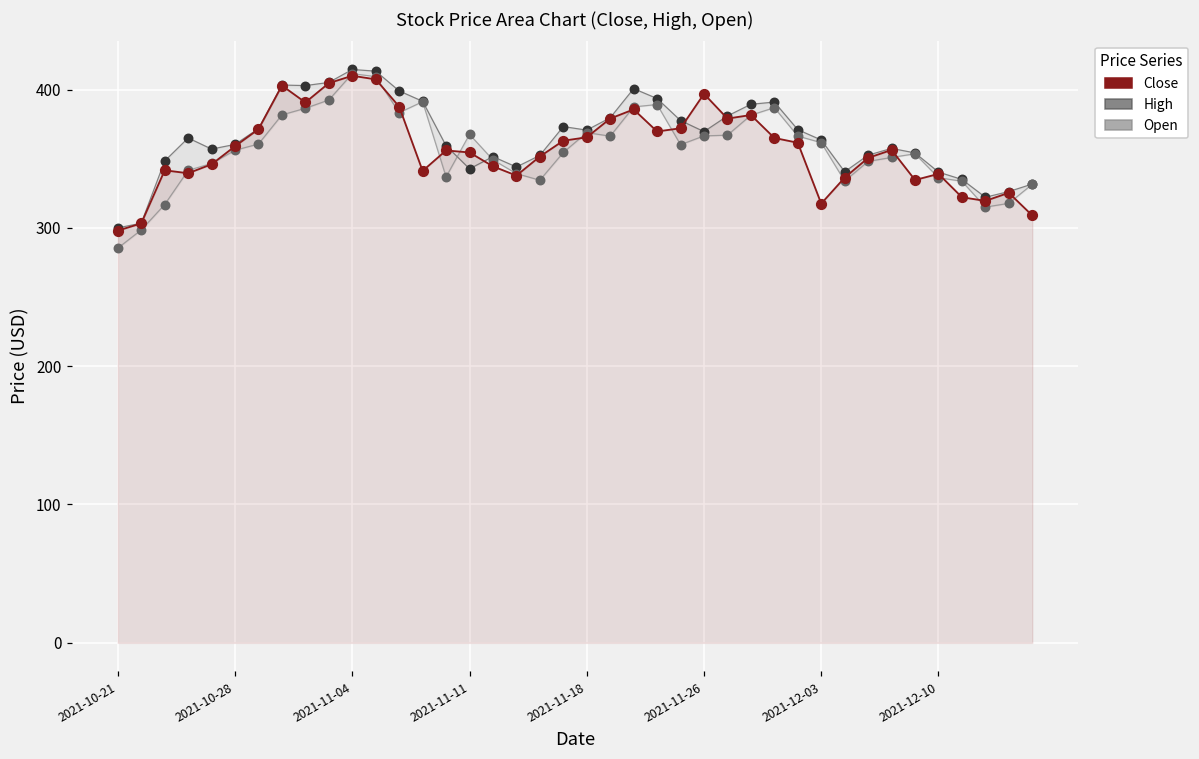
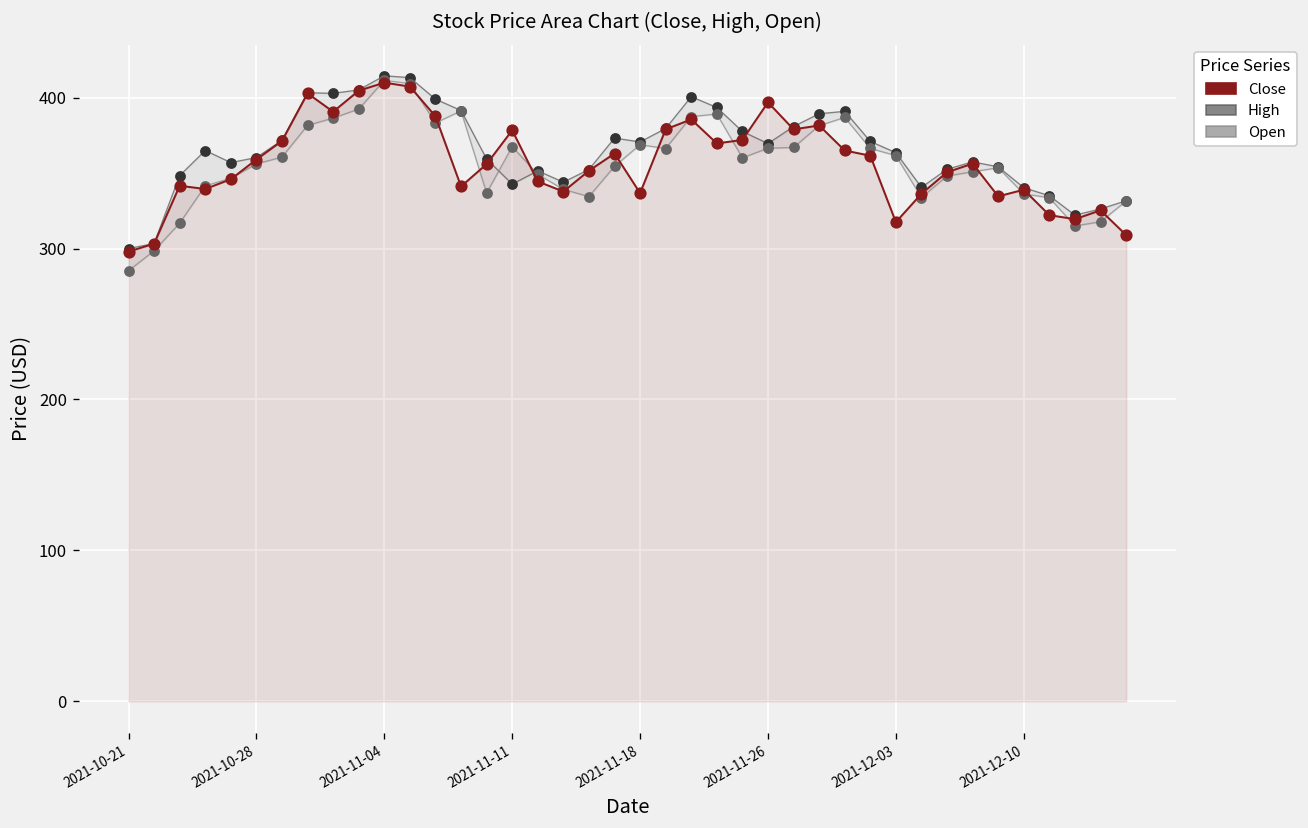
Close, 2021-11-11: 355 -> 378
Close, 2021-11-18: 365 -> 337
